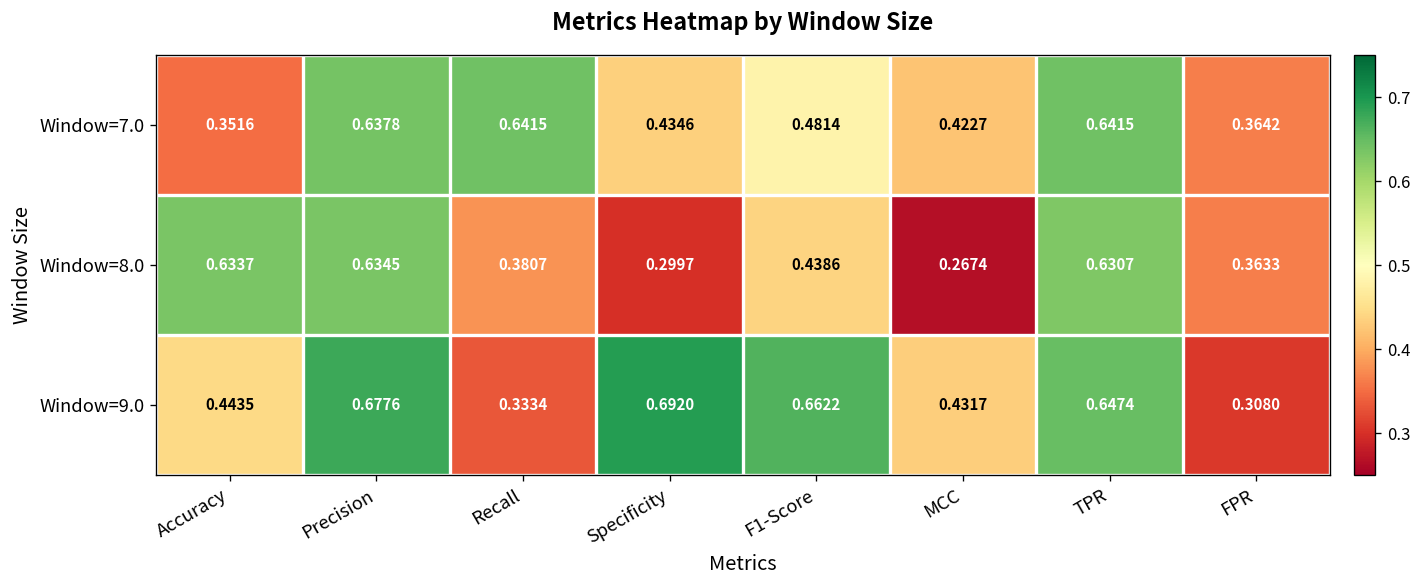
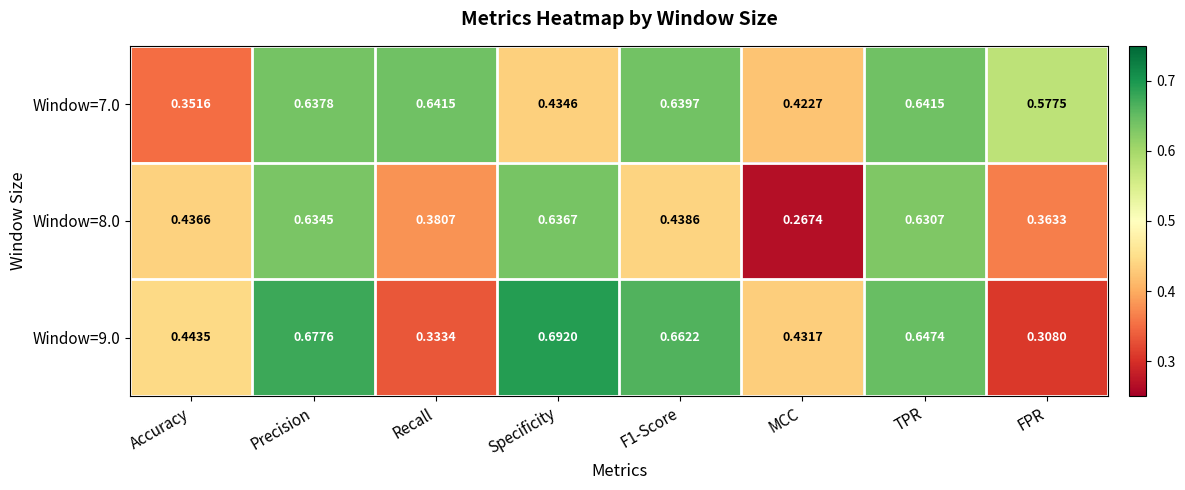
Window=7.0, F1-Score: 0.4814 -> 0.6397
Window=7.0, FPR: 0.3642 -> 0.5775
Window=8.0, Accuracy: 0.6337 -> 0.4366
Window=8.0, Specificity: 0.2997 -> 0.6367
